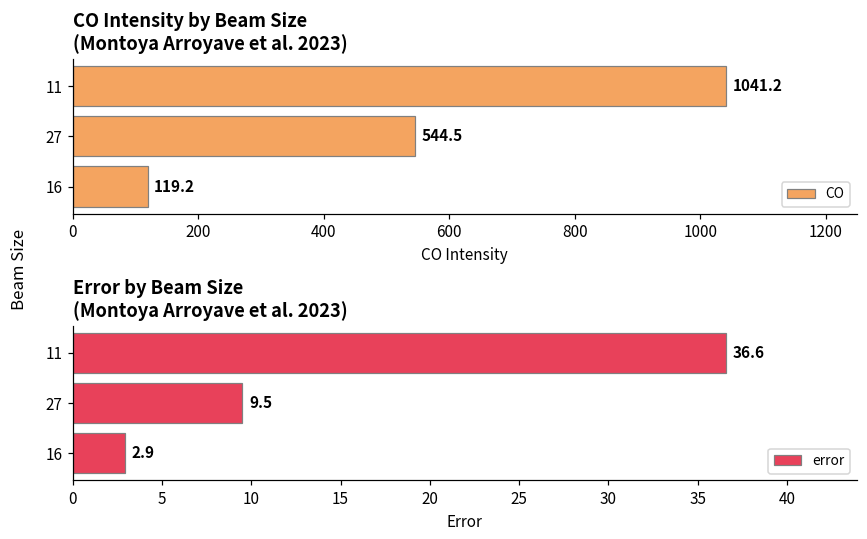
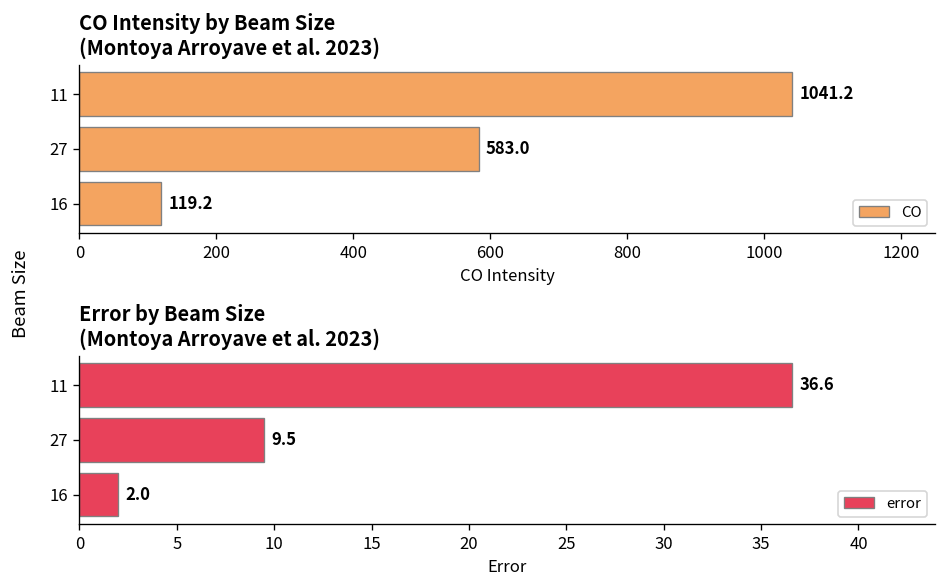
CO Intensity by Beam Size (Montoya Arroyave et al. 2023), 27: 544.5 -> 583.0
Error by Beam Size (Montoya Arroyave et al. 2023), 16: 2.9 -> 2.0
